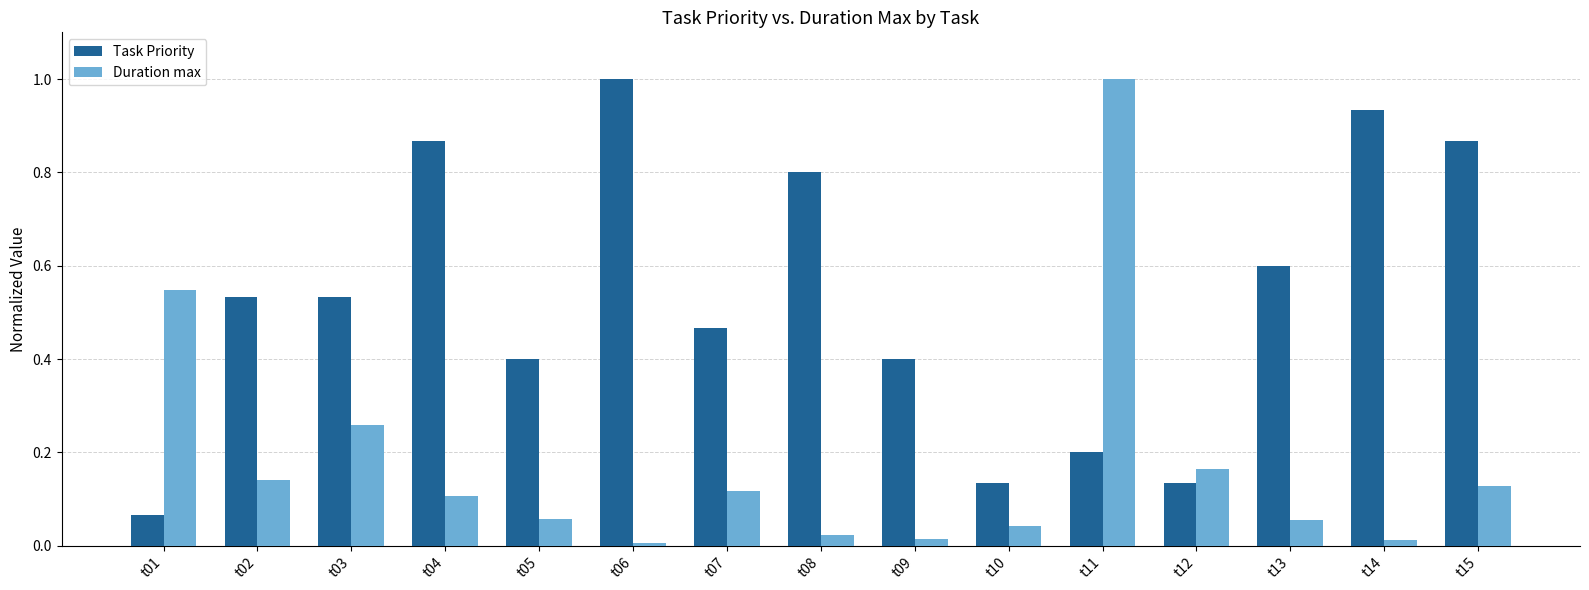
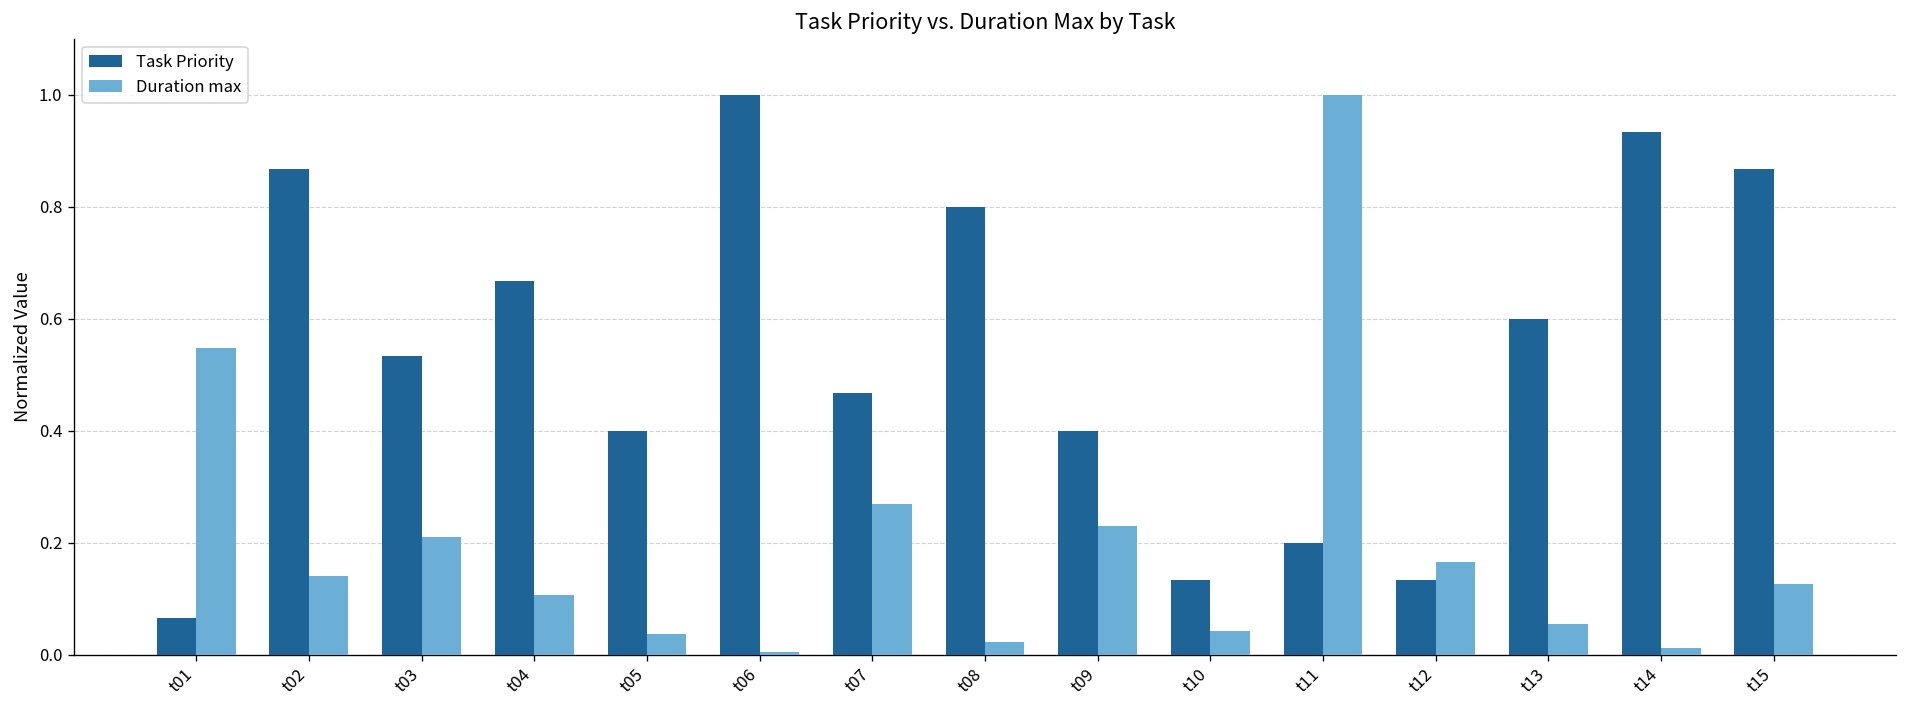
Task Priority, t02: 0.53 -> 0.87
Duration max, t03: 0.26 -> 0.21
Task Priority, t04: 0.87 -> 0.67
Duration max, t05: 0.06 -> 0.04
Duration max, t07: 0.12 -> 0.27
Duration max, t09: 0.02 -> 0.23
